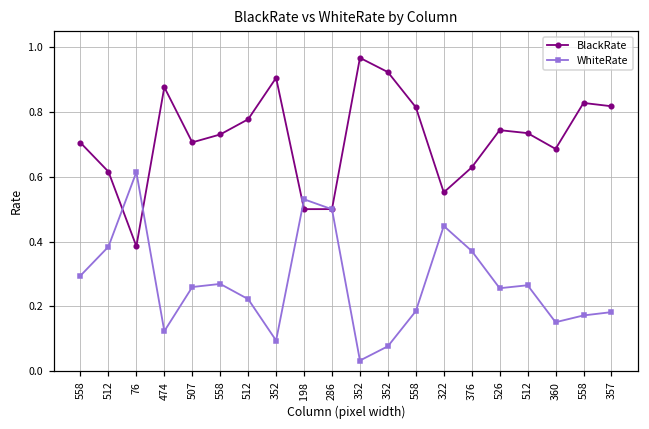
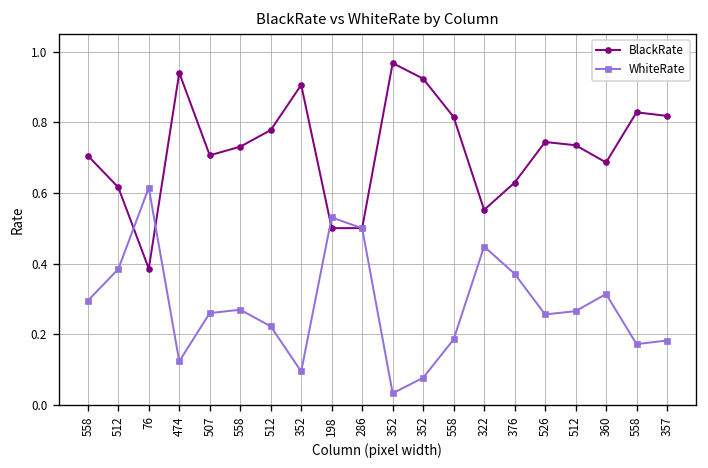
BlackRate, 474: 0.88 -> 0.94
WhiteRate, 360: 0.15 -> 0.31
